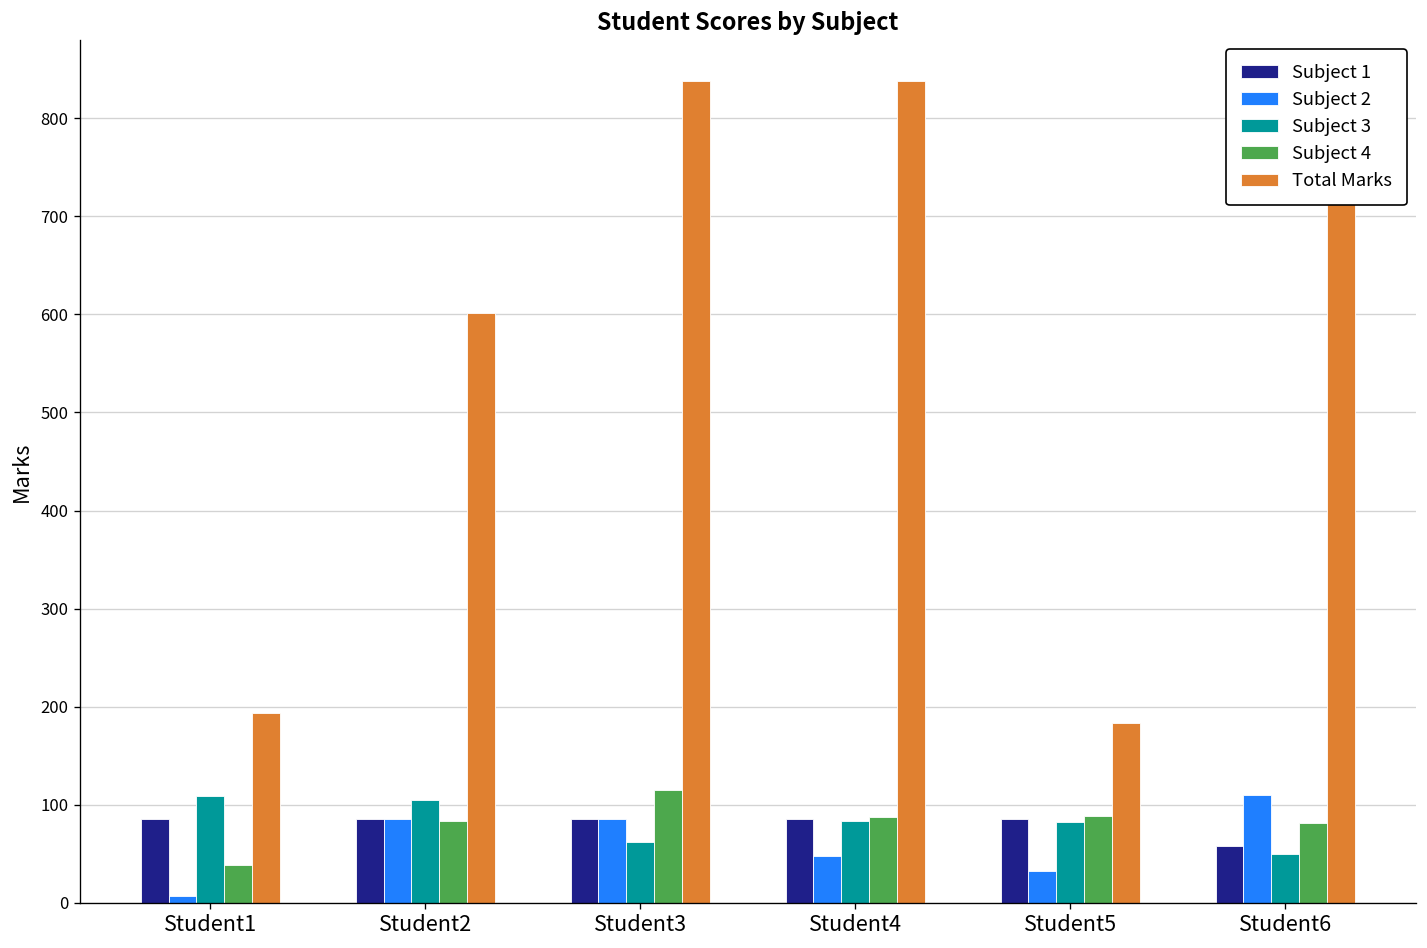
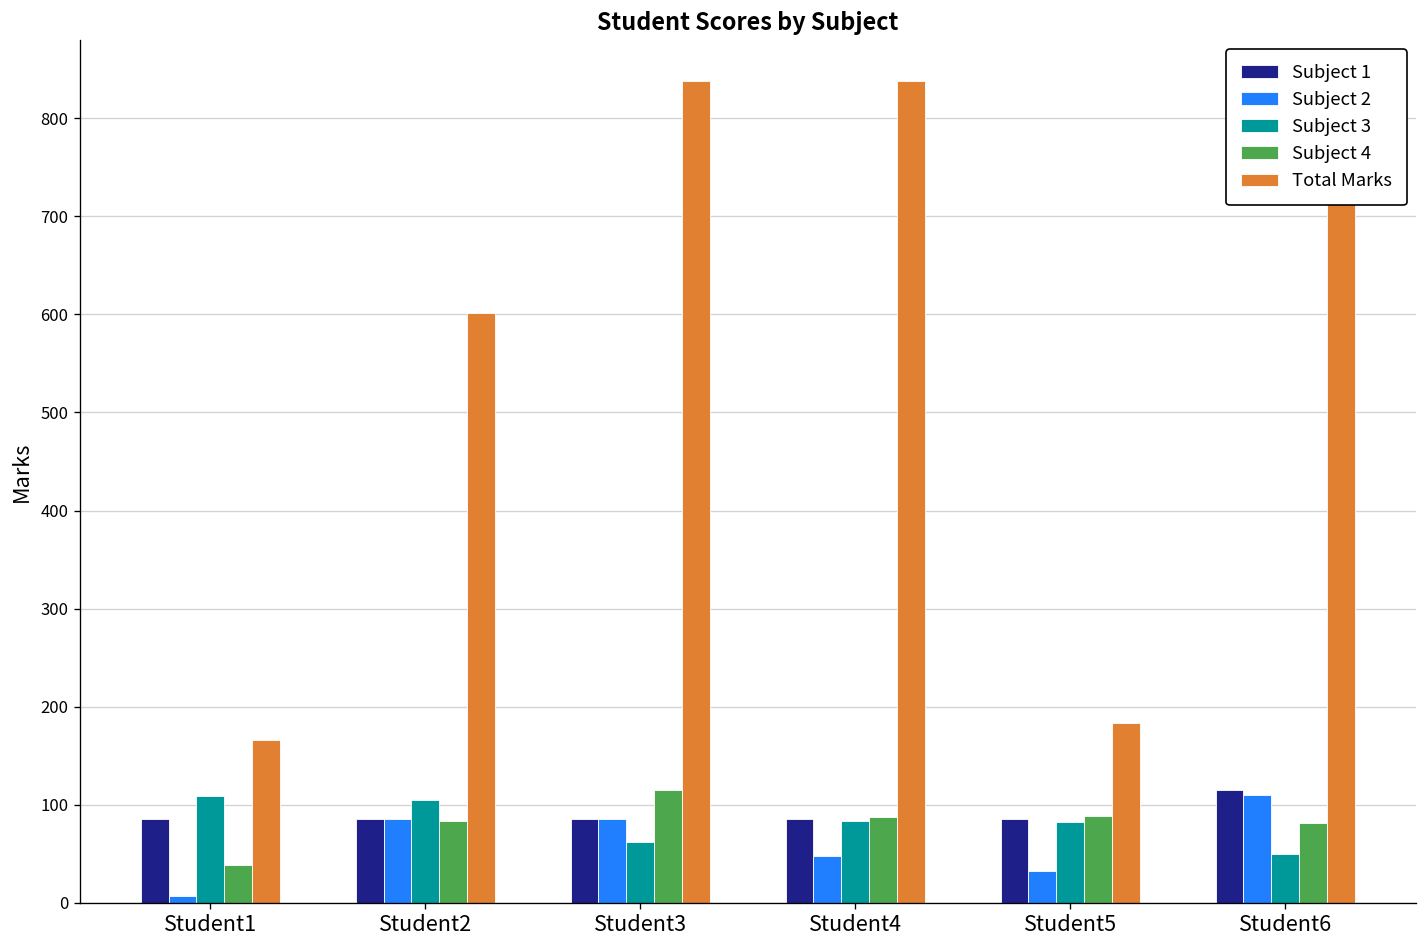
Total Marks, Student1: 190 -> 170
Subject 1, Student6: 60 -> 120
